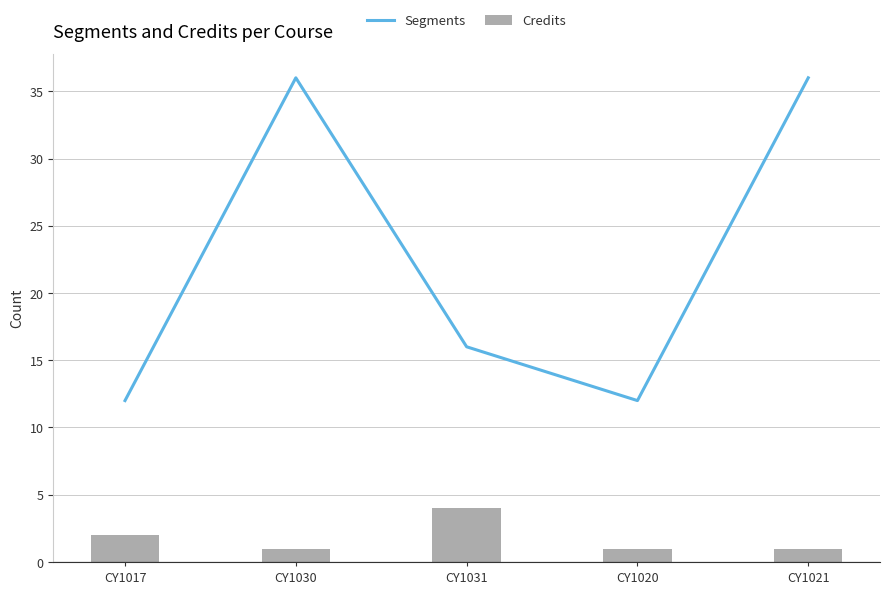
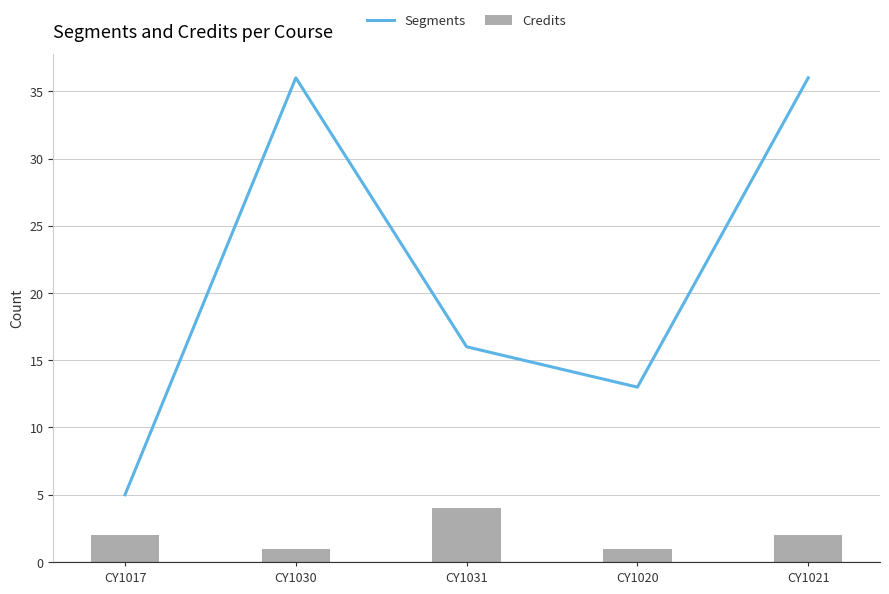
Segments, CY1017: 12 -> 5
Segments, CY1020: 12 -> 13
Credits, CY1021: 1 -> 2
